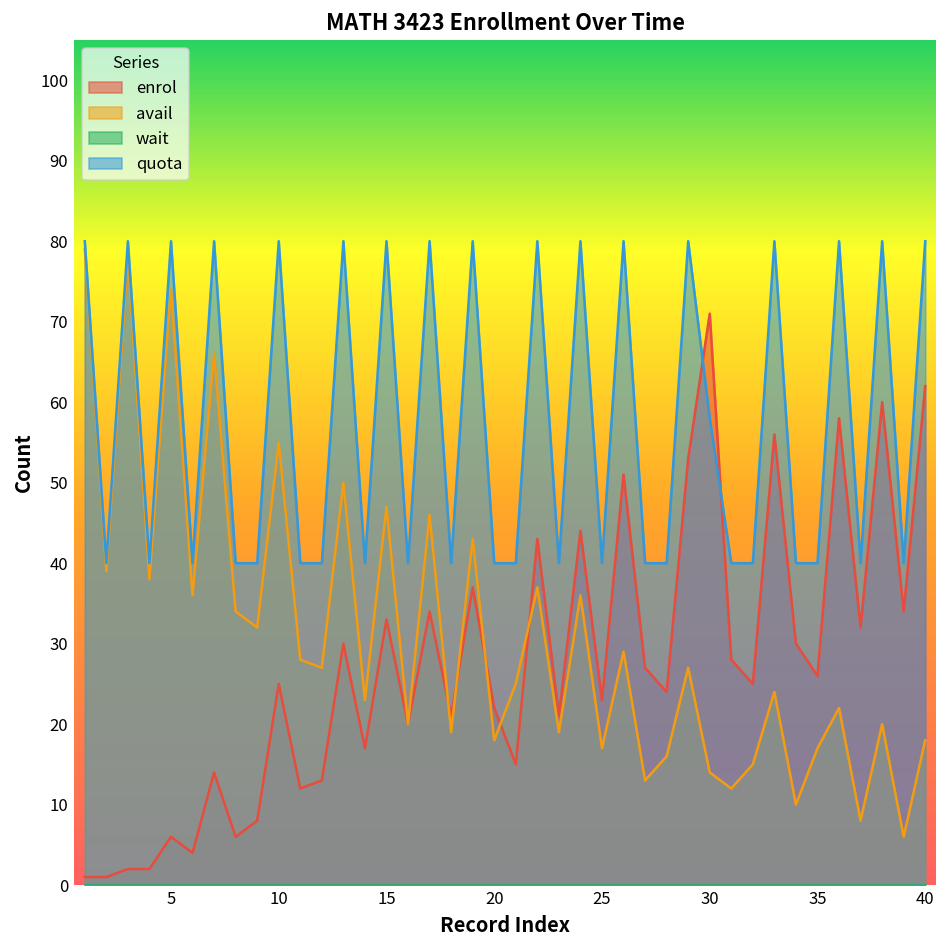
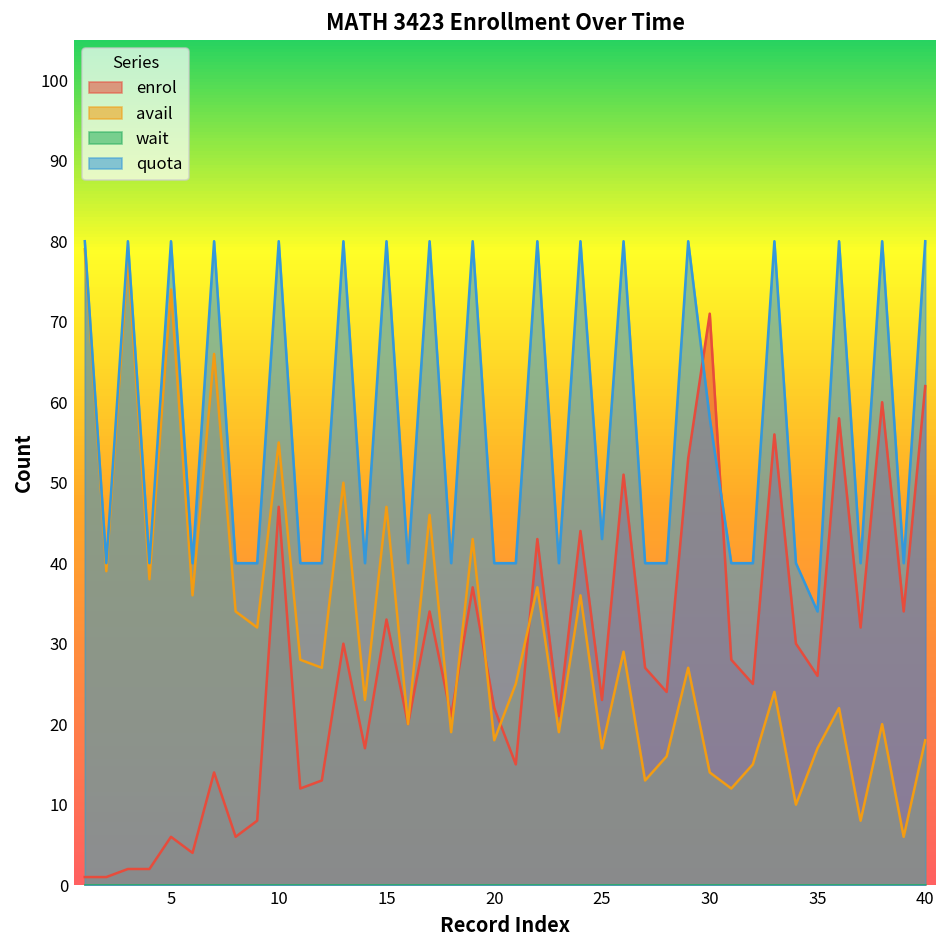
enrol, 10: 25 -> 47
quota, 25: 40 -> 43
quota, 35: 40 -> 34
